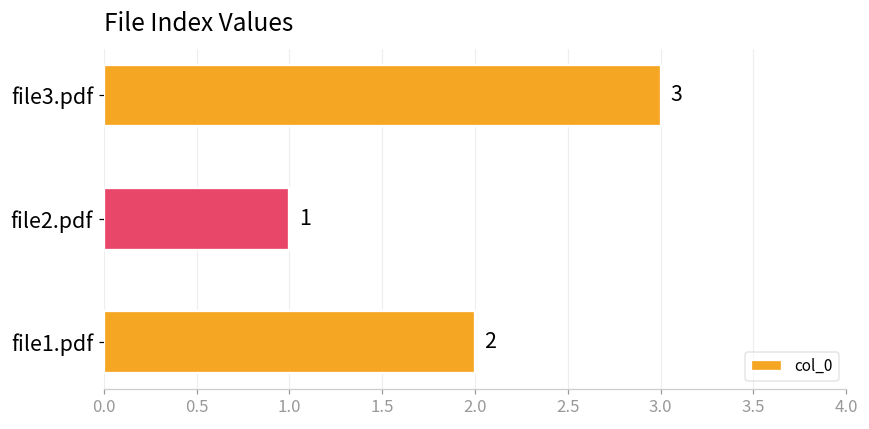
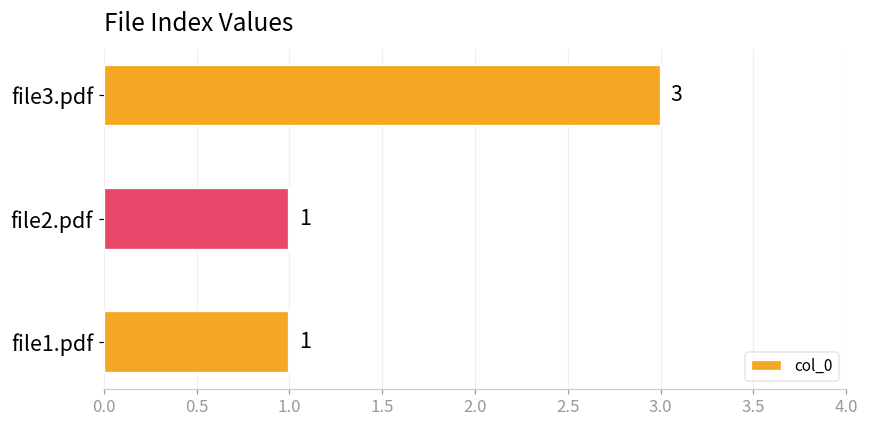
file1.pdf: 2 -> 1
